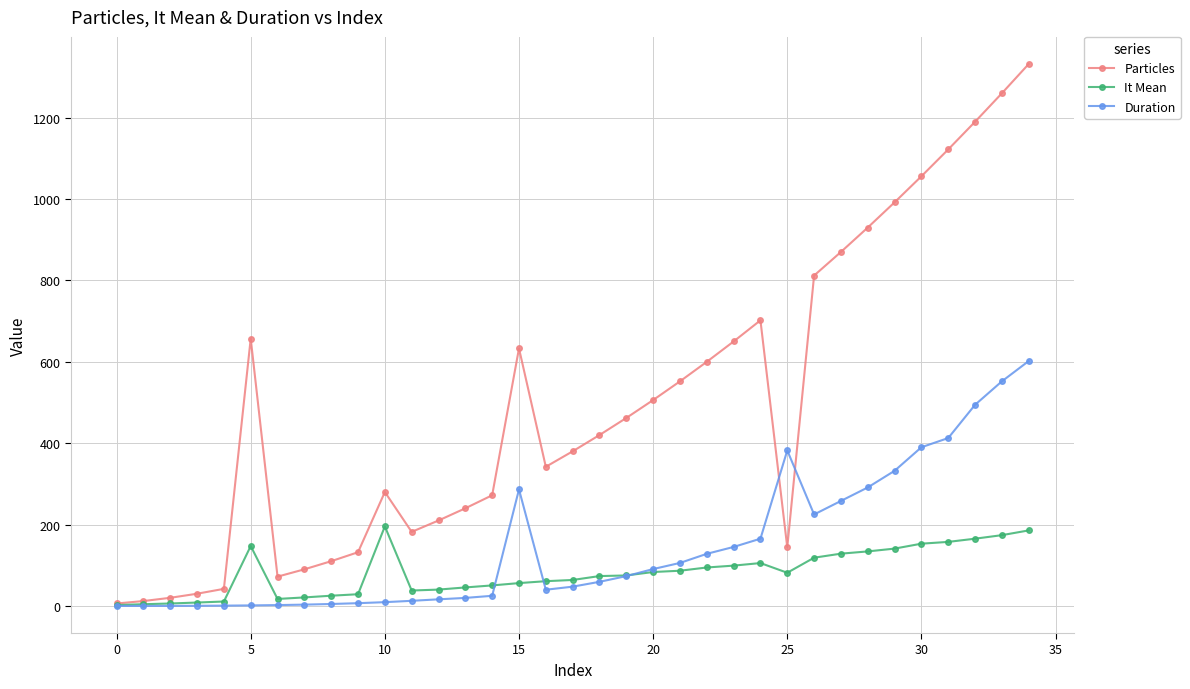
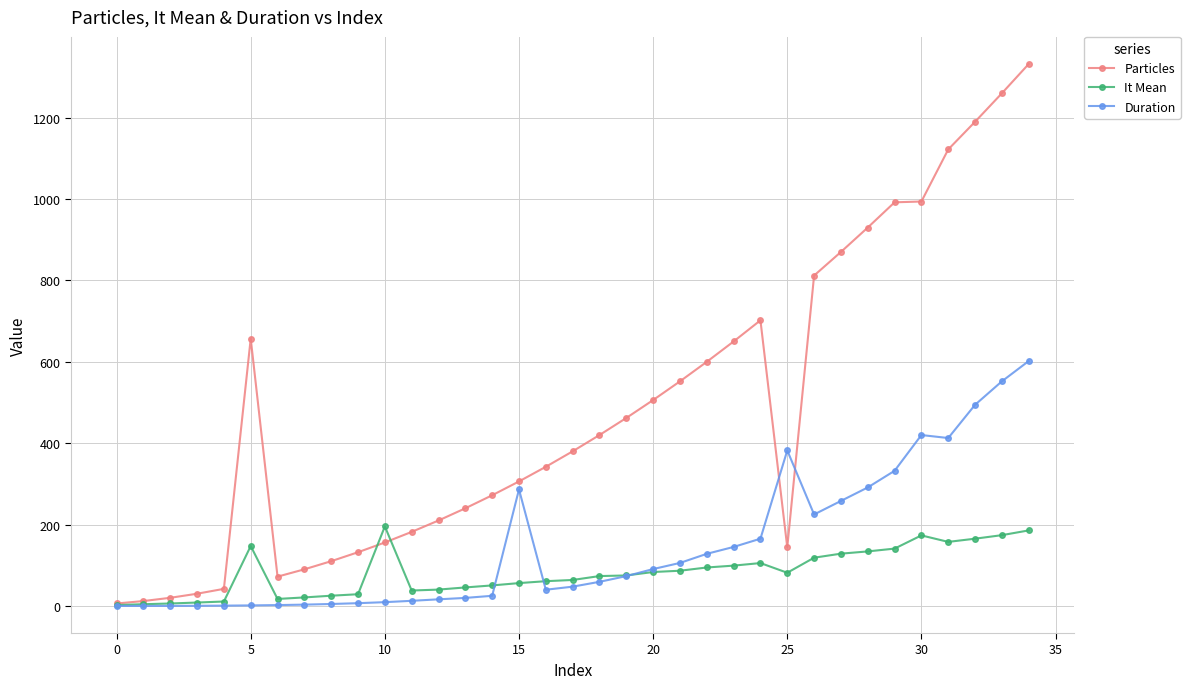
Particles, 10: 280 -> 160
Particles, 15: 630 -> 310
Particles, 30: 1060 -> 990
It Mean, 30: 150 -> 170
Duration, 30: 390 -> 420
